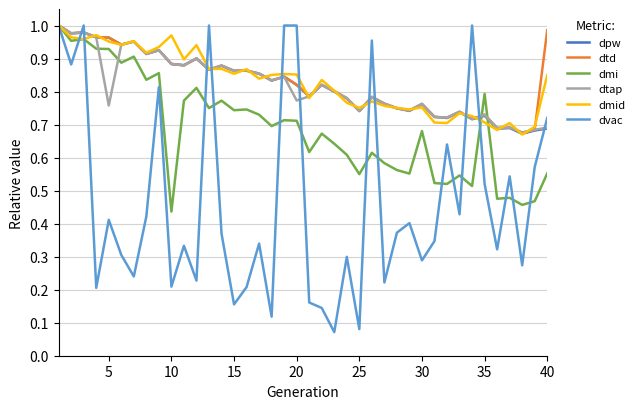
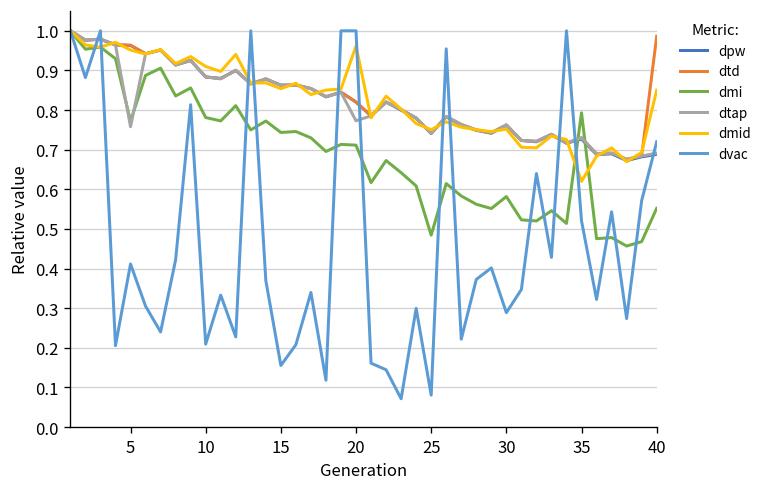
dmi, 5: 0.93 -> 0.77
dmi, 10: 0.44 -> 0.78
dmid, 10: 0.97 -> 0.91
dmid, 20: 0.85 -> 0.96
dmi, 25: 0.55 -> 0.48
dmi, 30: 0.68 -> 0.58
dmid, 35: 0.71 -> 0.62
